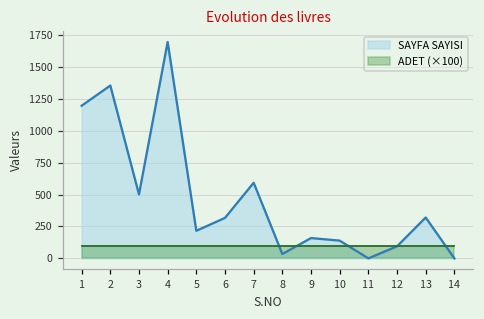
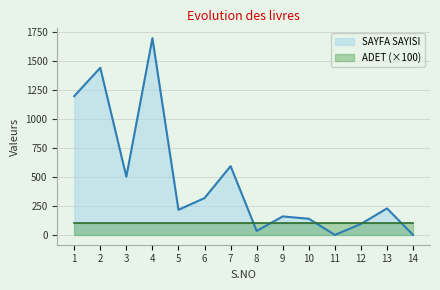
SAYFA SAYISI, 2: 1350 -> 1440
SAYFA SAYISI, 13: 320 -> 230
